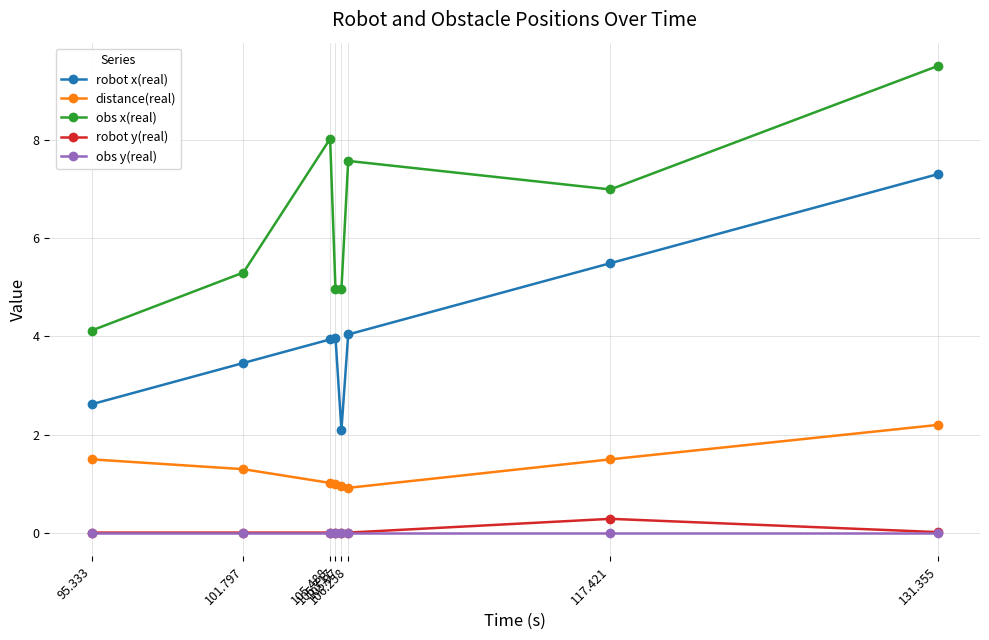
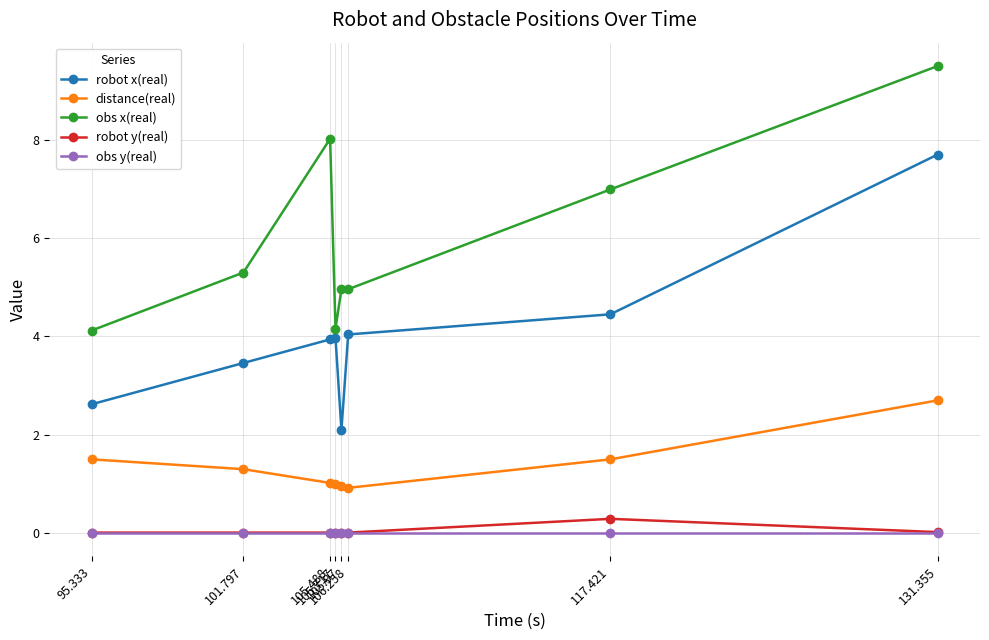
obs x(real), 105.717: 5.0 -> 4.2
obs x(real), 106.258: 7.6 -> 5.0
robot x(real), 117.421: 5.5 -> 4.5
robot x(real), 131.355: 7.3 -> 7.7
distance(real), 131.355: 2.2 -> 2.7
